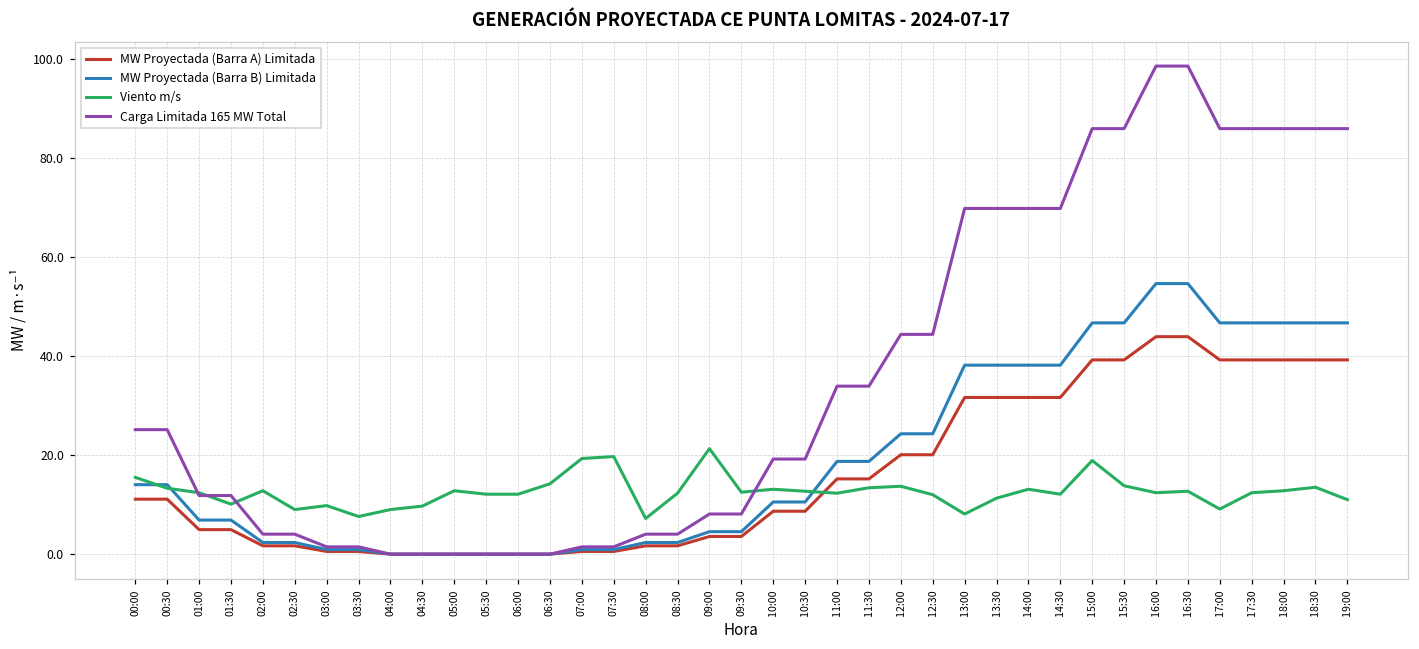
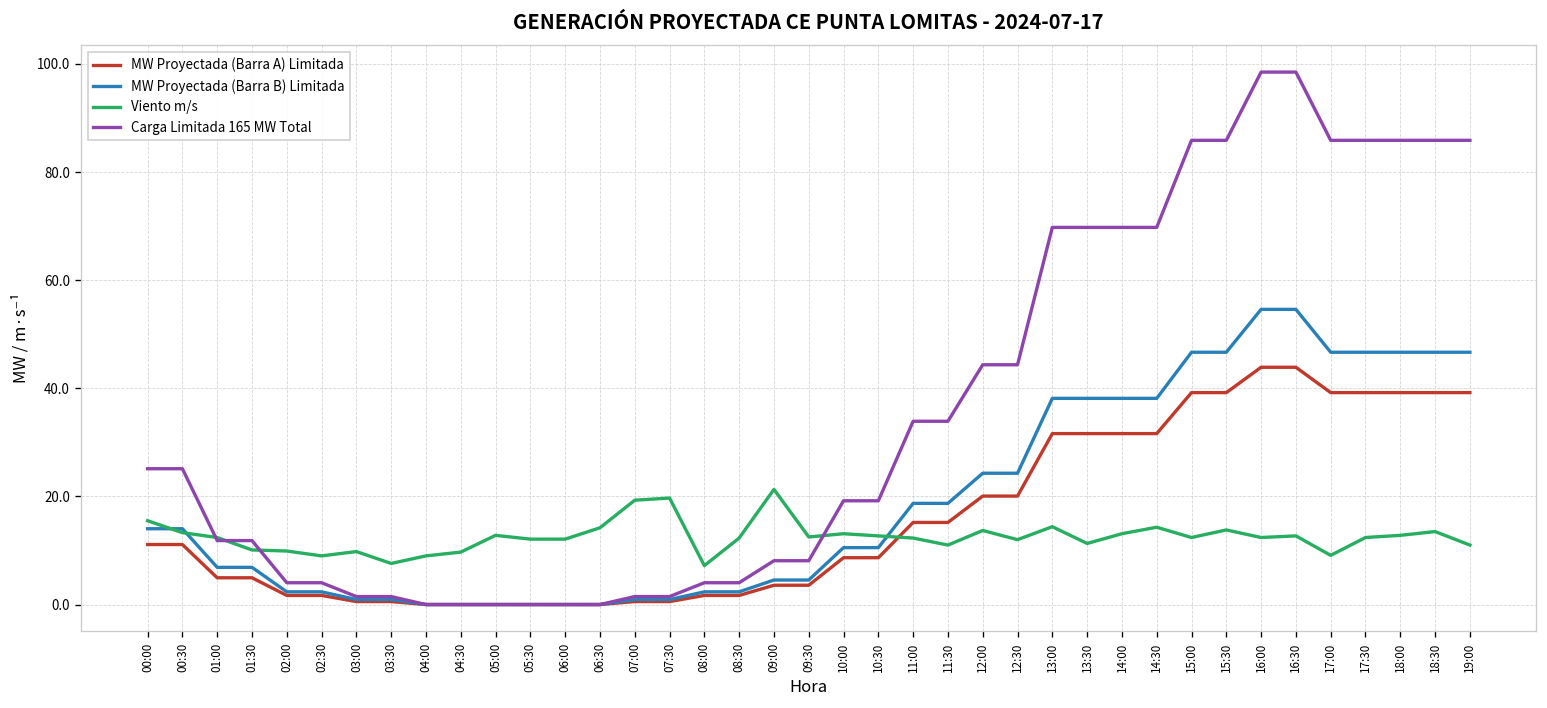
Viento m/s, 02:00: 13 -> 10
Viento m/s, 11:30: 13 -> 11
Viento m/s, 13:00: 8 -> 14
Viento m/s, 14:30: 12 -> 14
Viento m/s, 15:00: 19 -> 12
